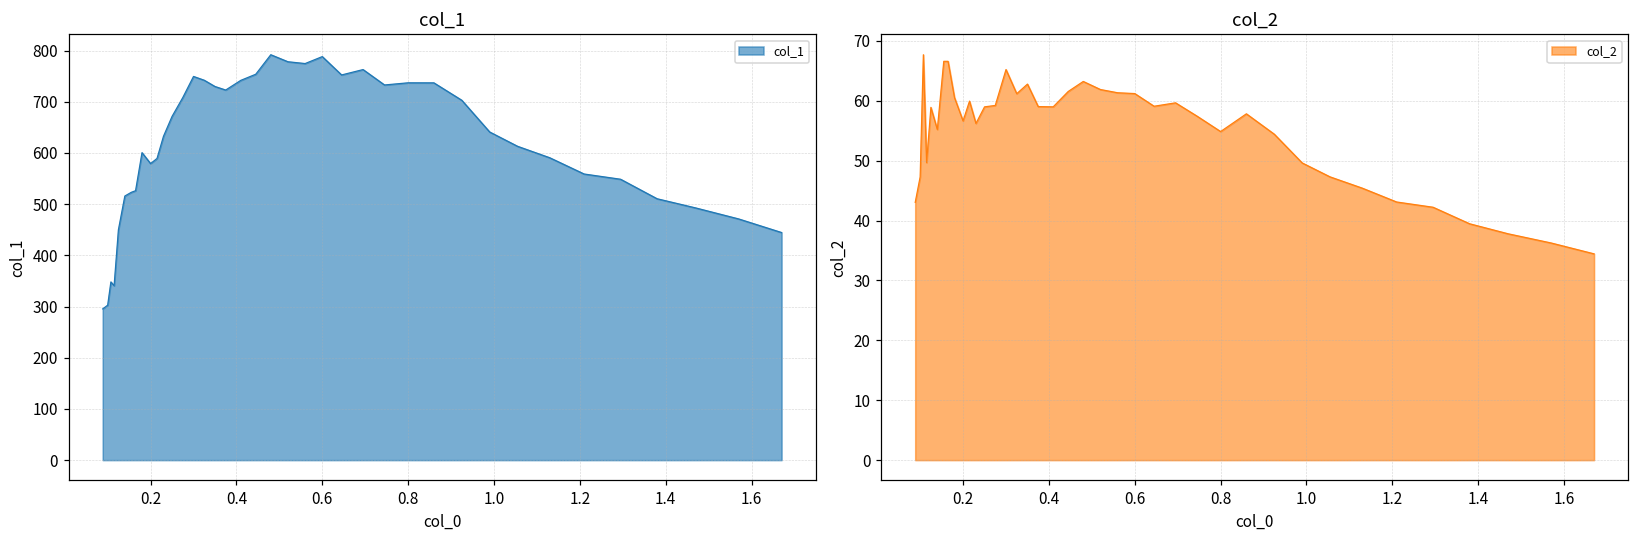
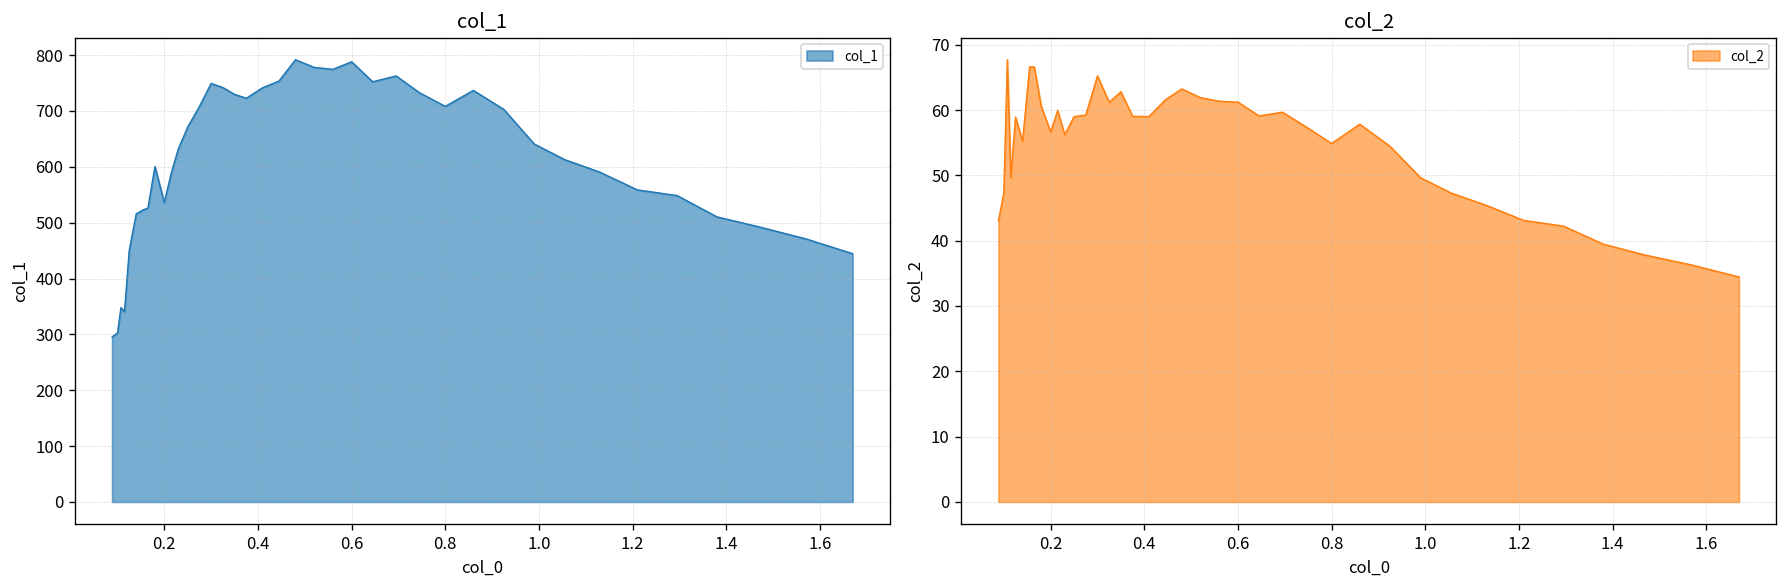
col_1, 0.2: 580 -> 540
col_1, 0.8: 740 -> 710
